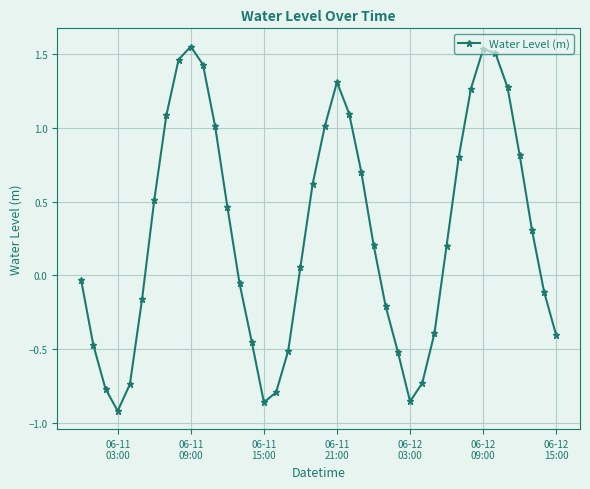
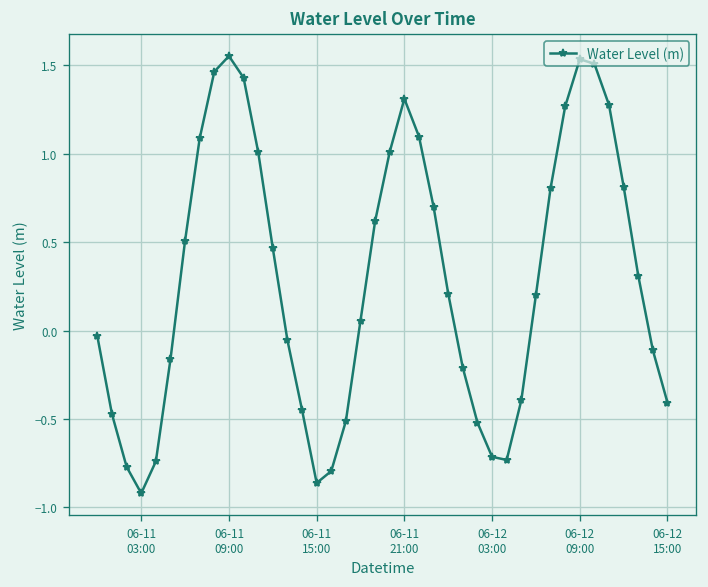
06-12 03:00: -0.86 -> -0.71
